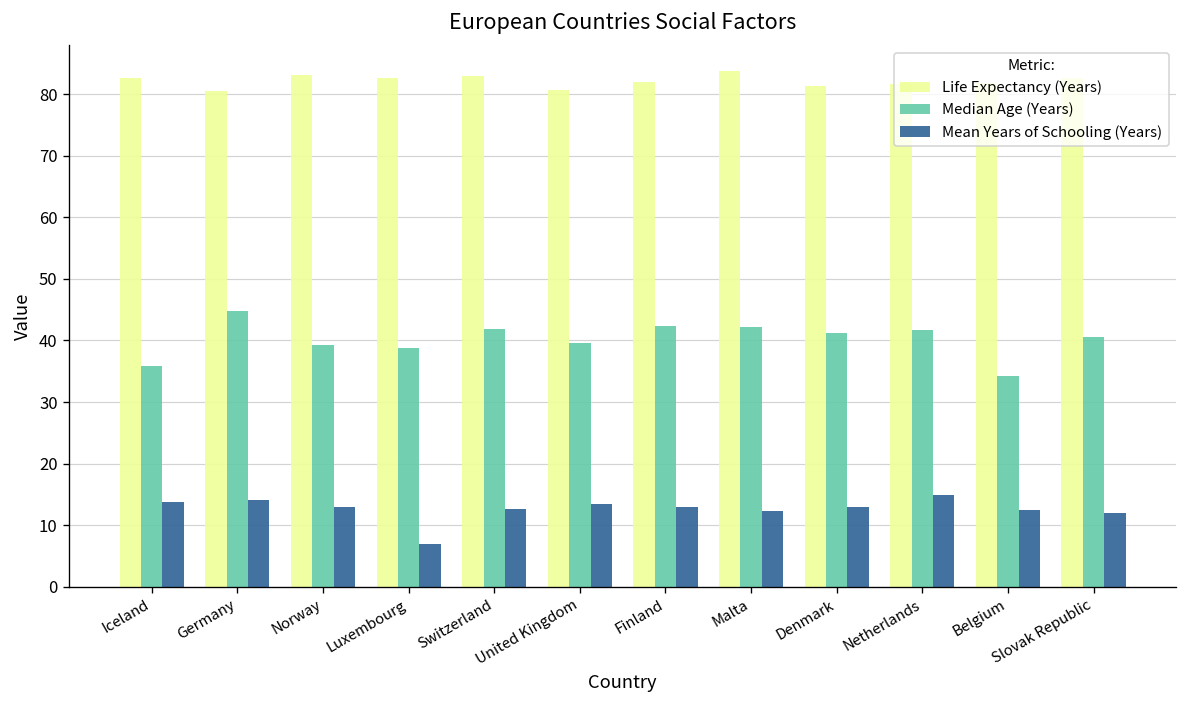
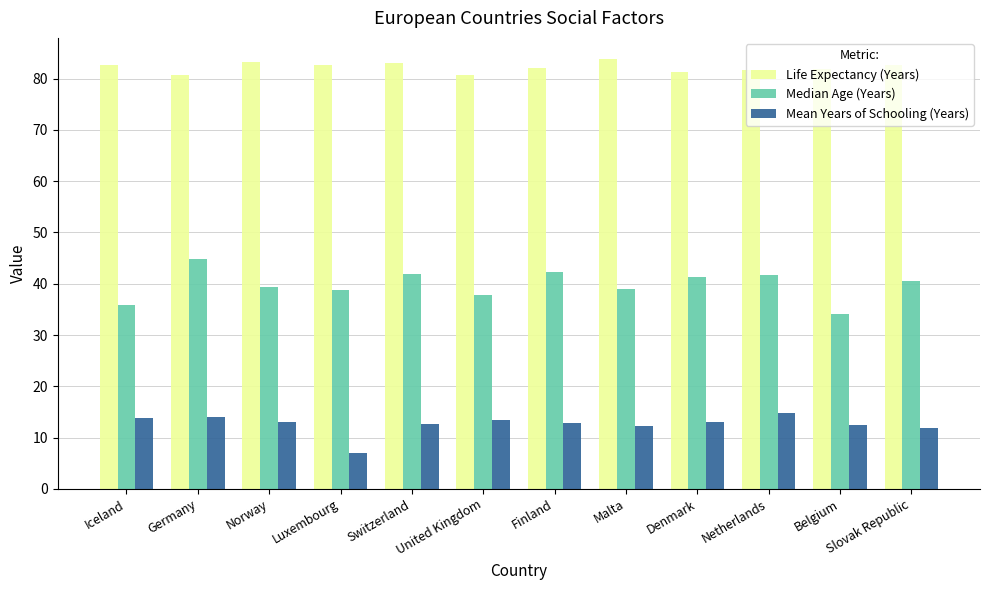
Median Age (Years), United Kingdom: 40 -> 38
Median Age (Years), Malta: 42 -> 39
